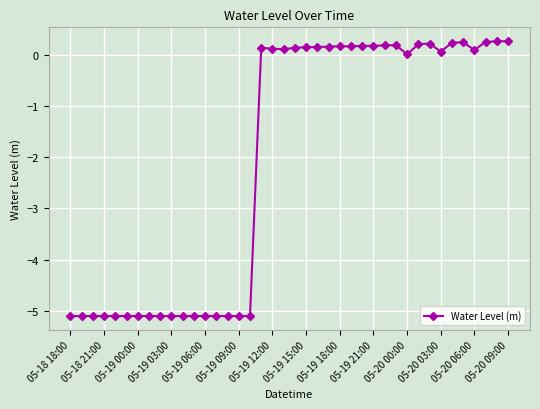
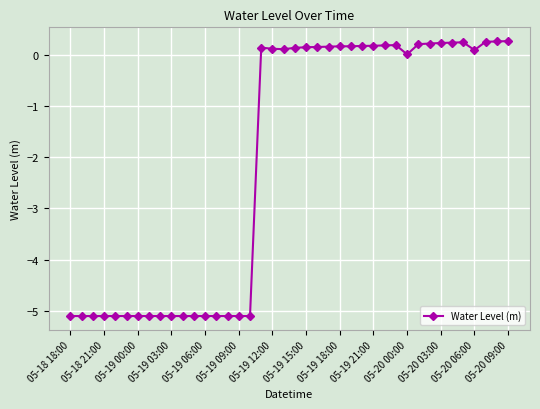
05-20 03:00: 0.1 -> 0.2
